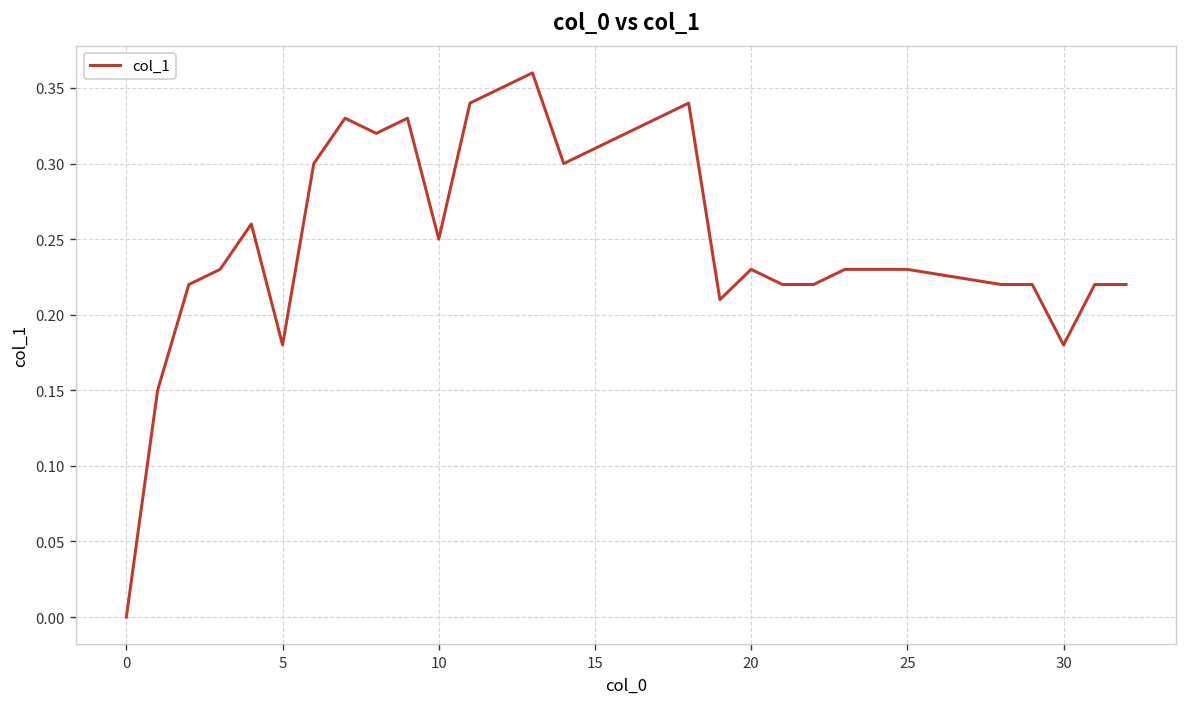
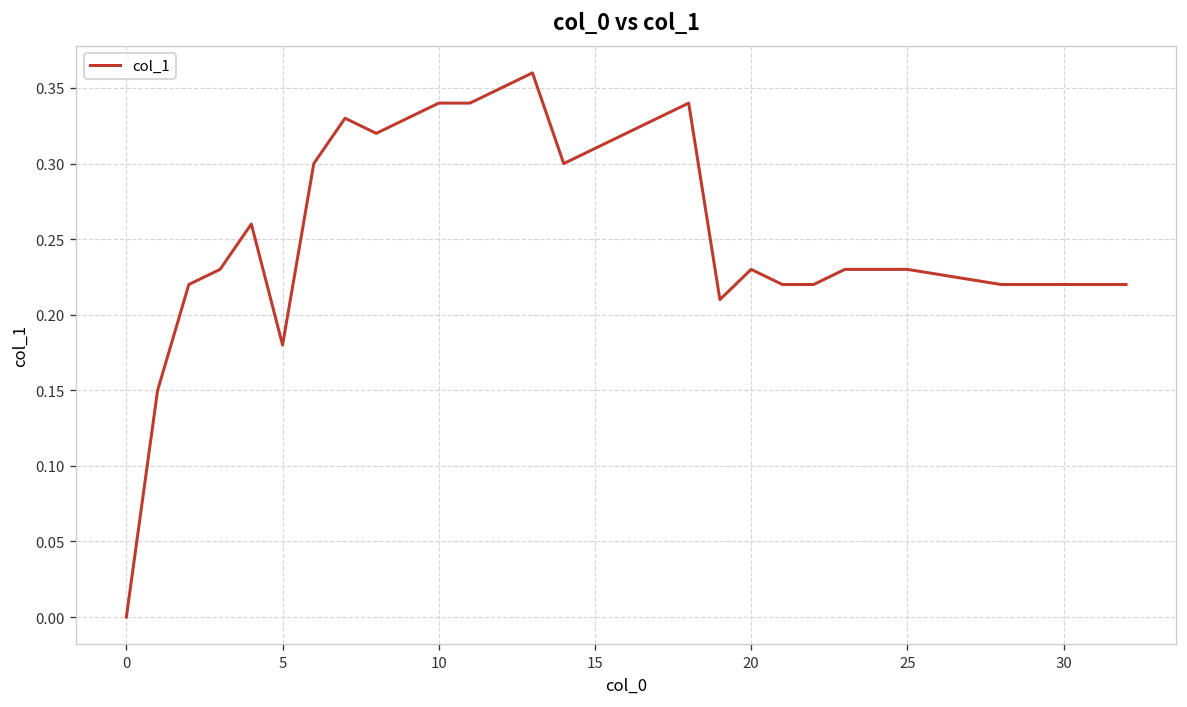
10: 0.25 -> 0.34
30: 0.18 -> 0.22
